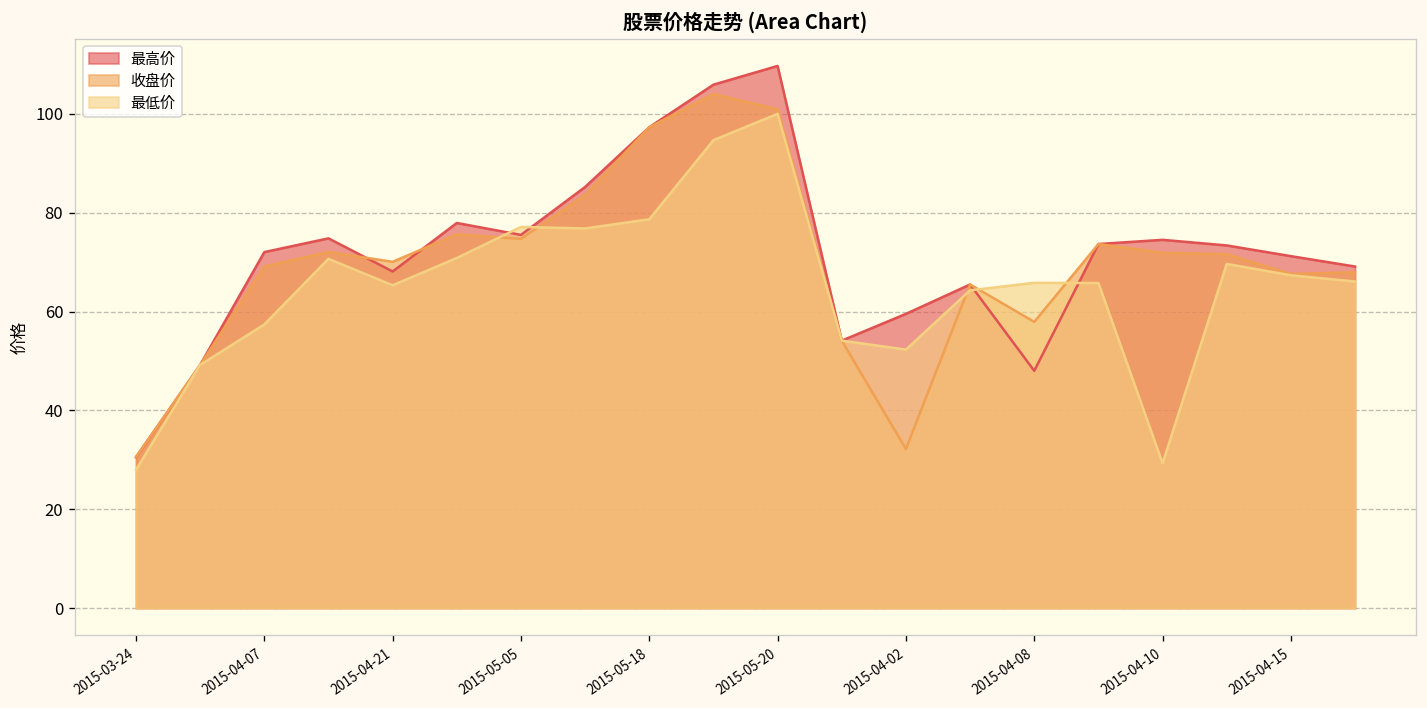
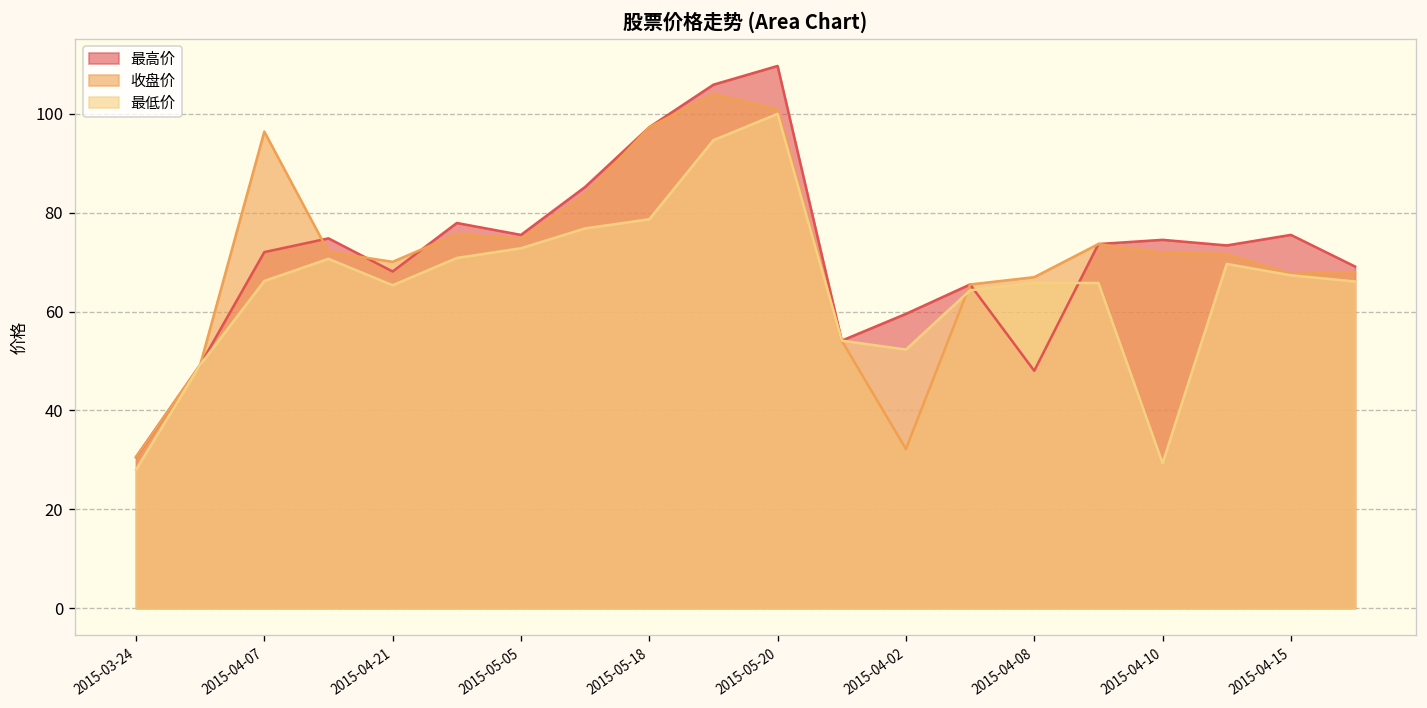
收盘价, 2015-04-07: 69 -> 96
最低价, 2015-04-07: 57 -> 66
最低价, 2015-05-05: 77 -> 73
收盘价, 2015-04-08: 58 -> 67
最高价, 2015-04-15: 71 -> 76
